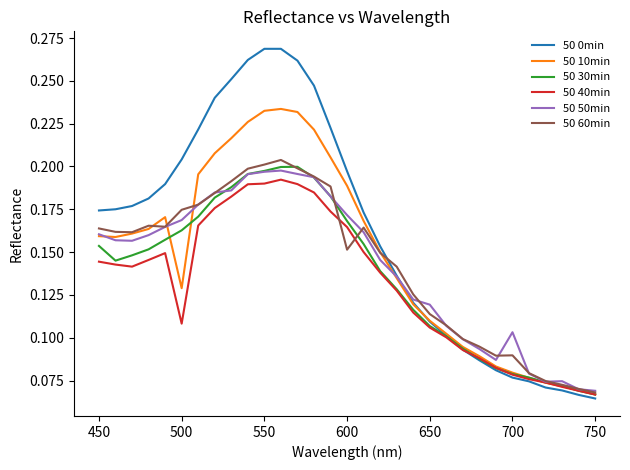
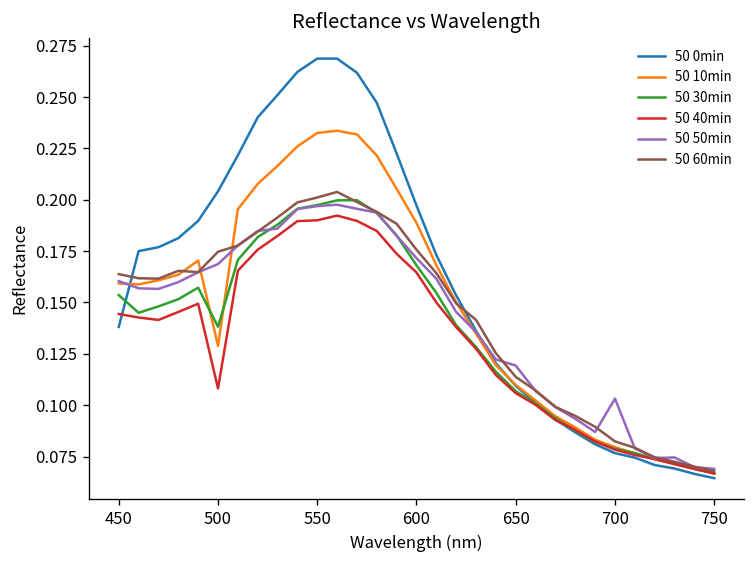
50 0min, 450: 0.174 -> 0.138
50 30min, 500: 0.163 -> 0.138
50 60min, 600: 0.151 -> 0.176
50 60min, 700: 0.090 -> 0.082
